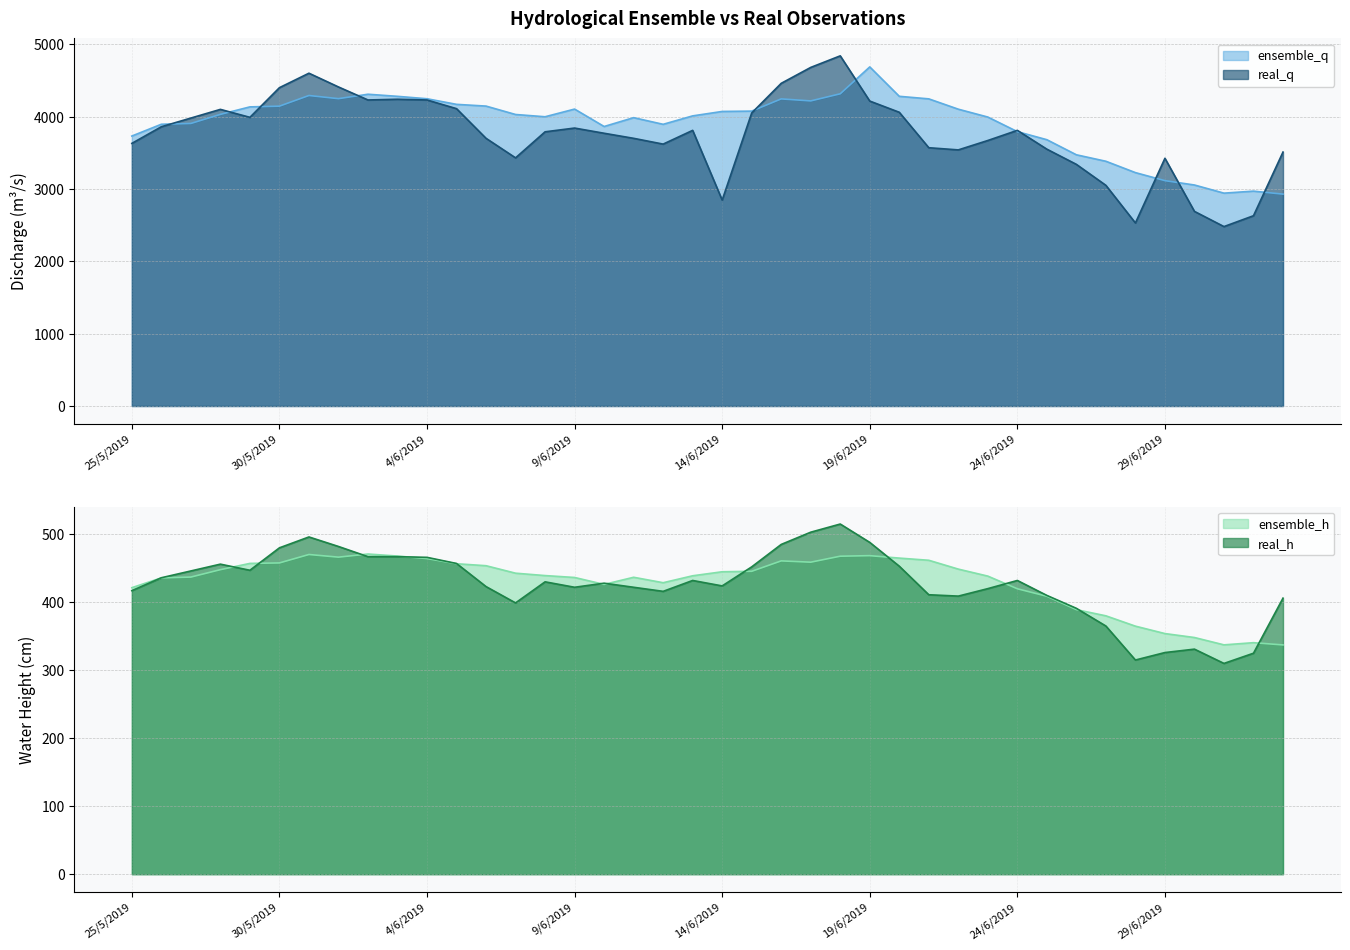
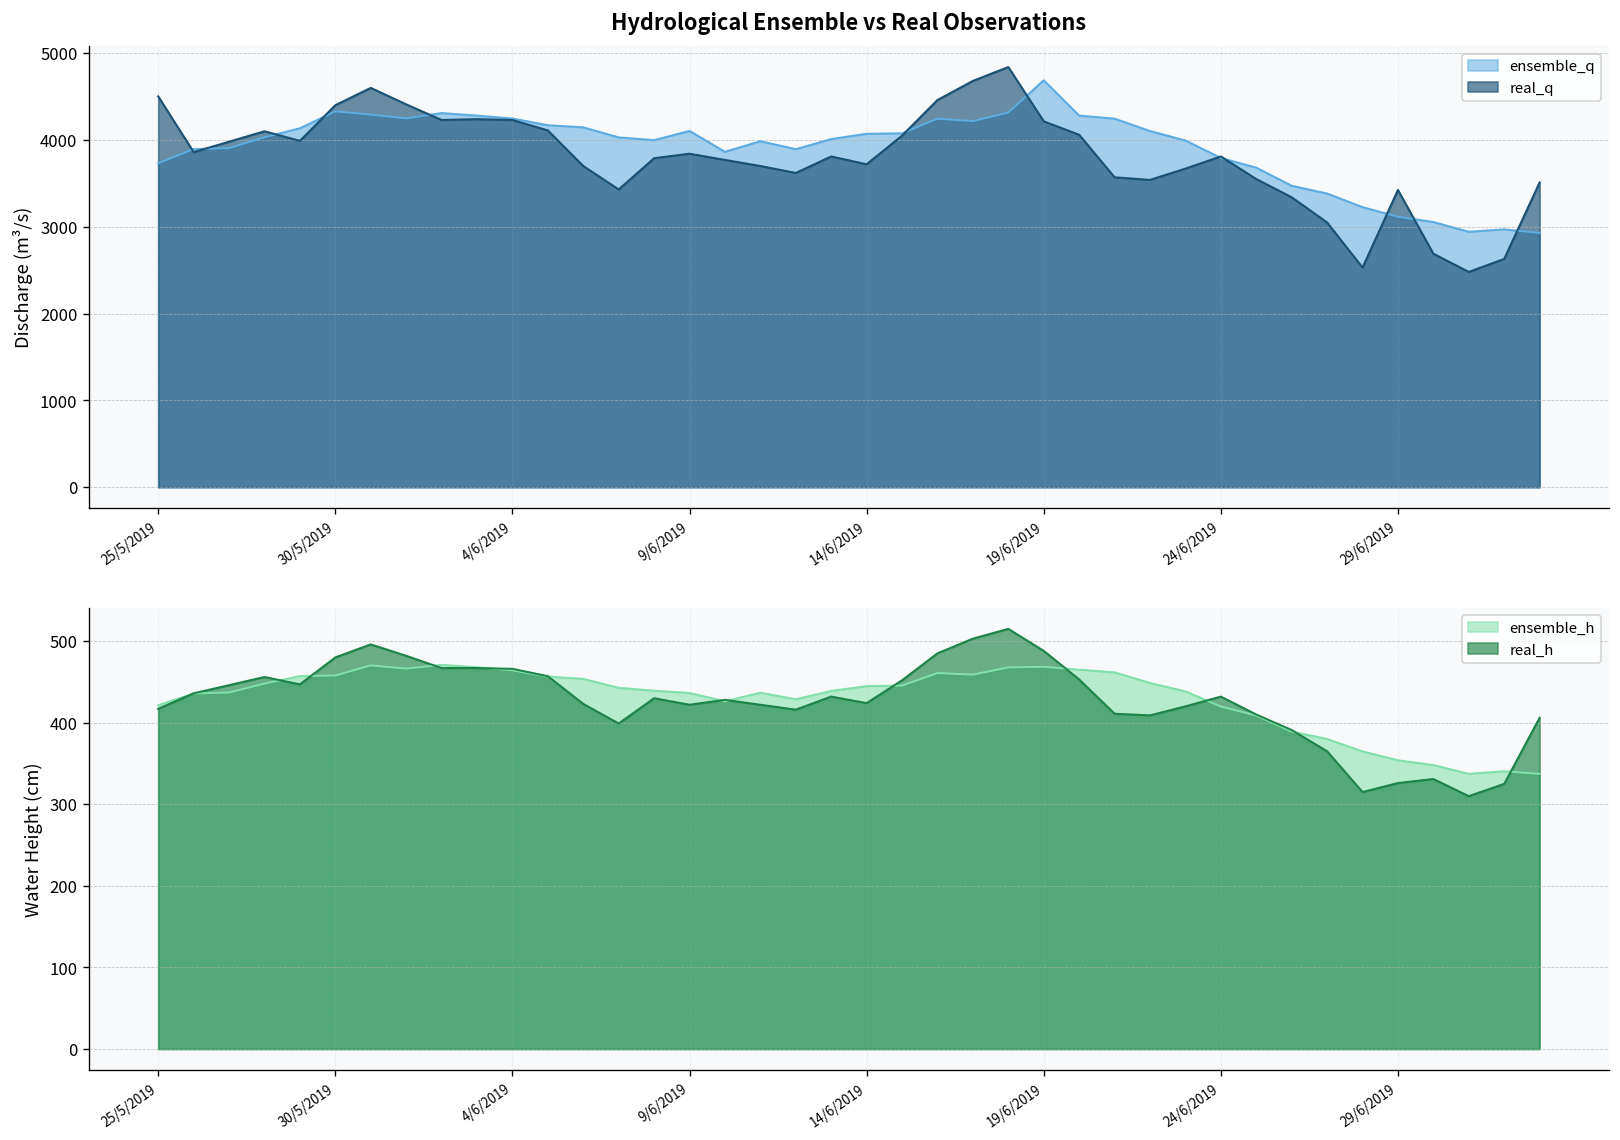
Hydrological Ensemble vs Real Observations, real_q, 25/5/2019: 3600 -> 4500
Hydrological Ensemble vs Real Observations, ensemble_q, 30/5/2019: 4100 -> 4300
Hydrological Ensemble vs Real Observations, real_q, 14/6/2019: 2800 -> 3700
